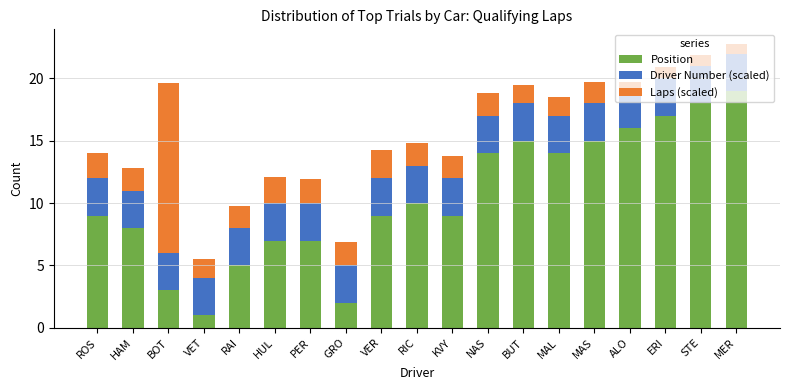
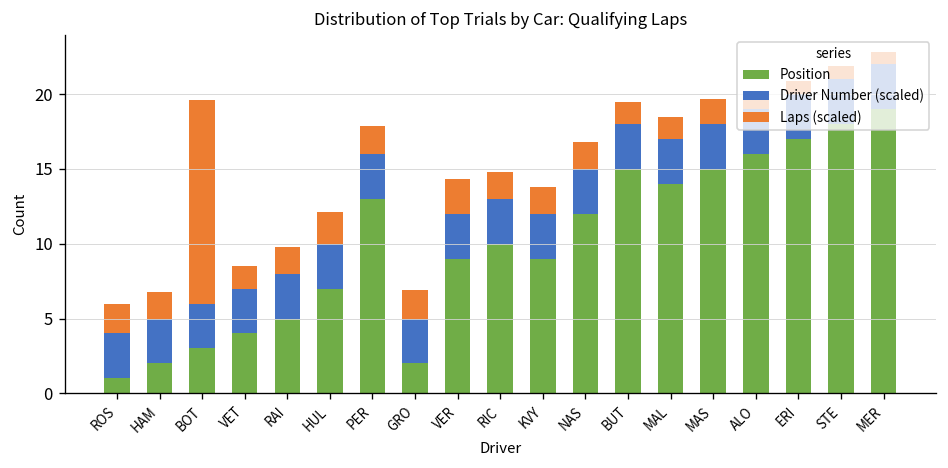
Position, ROS: 9 -> 1
Position, HAM: 8 -> 2
Position, VET: 1 -> 4
Position, PER: 7 -> 13
Position, NAS: 14 -> 12
